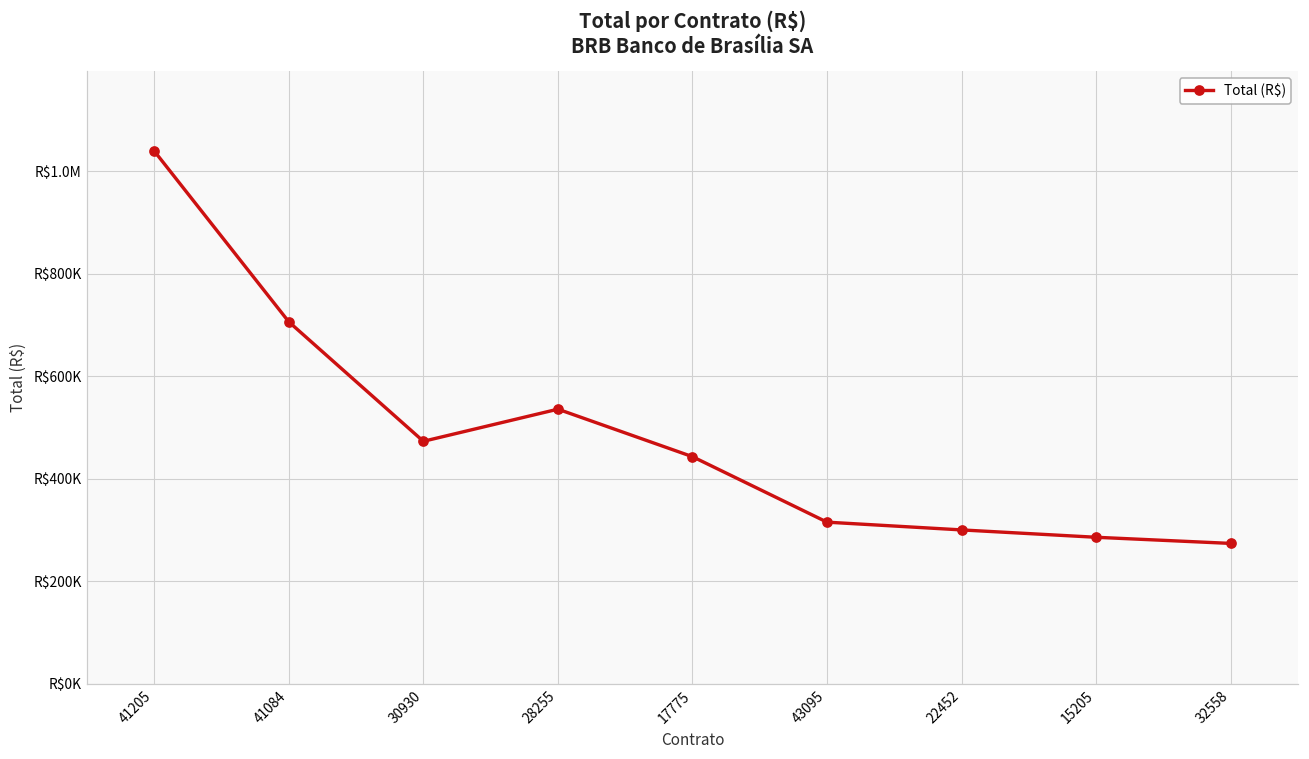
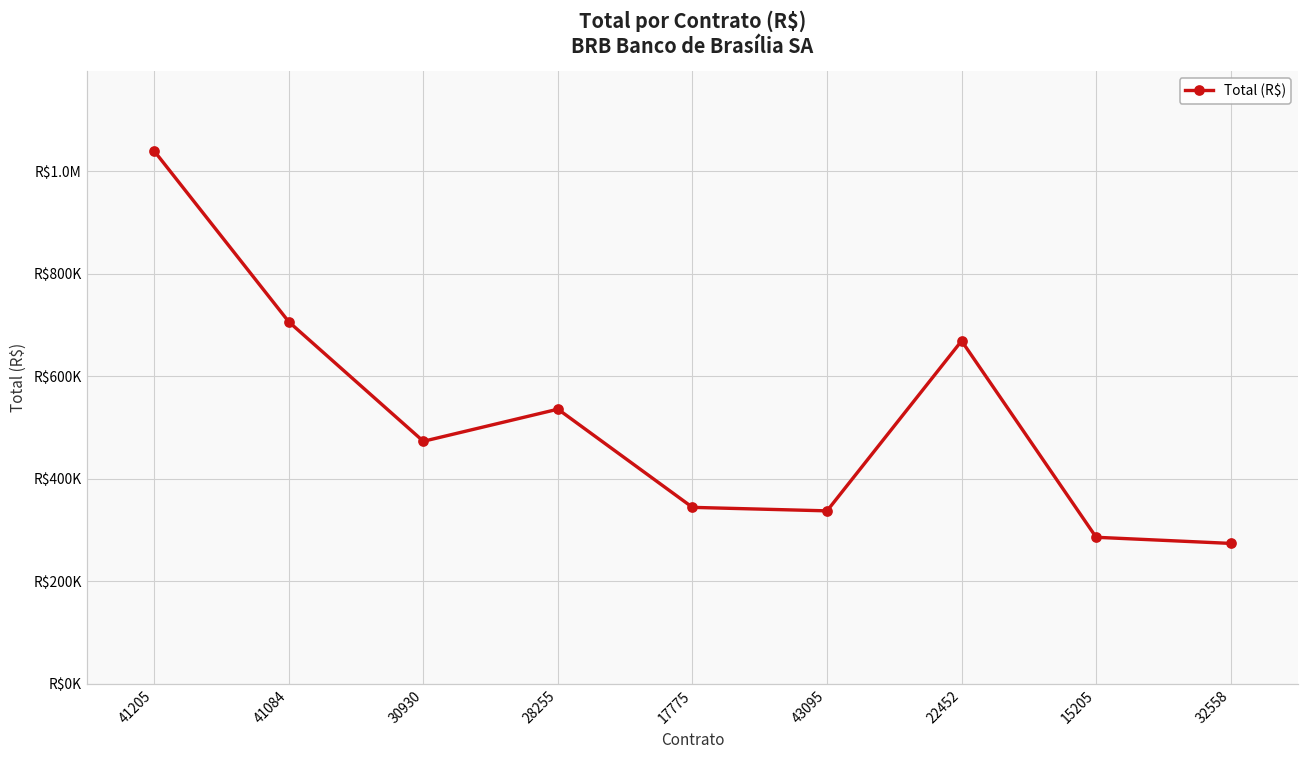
17775: R$440000 -> R$340000
43095: R$320000 -> R$340000
22452: R$300000 -> R$670000
